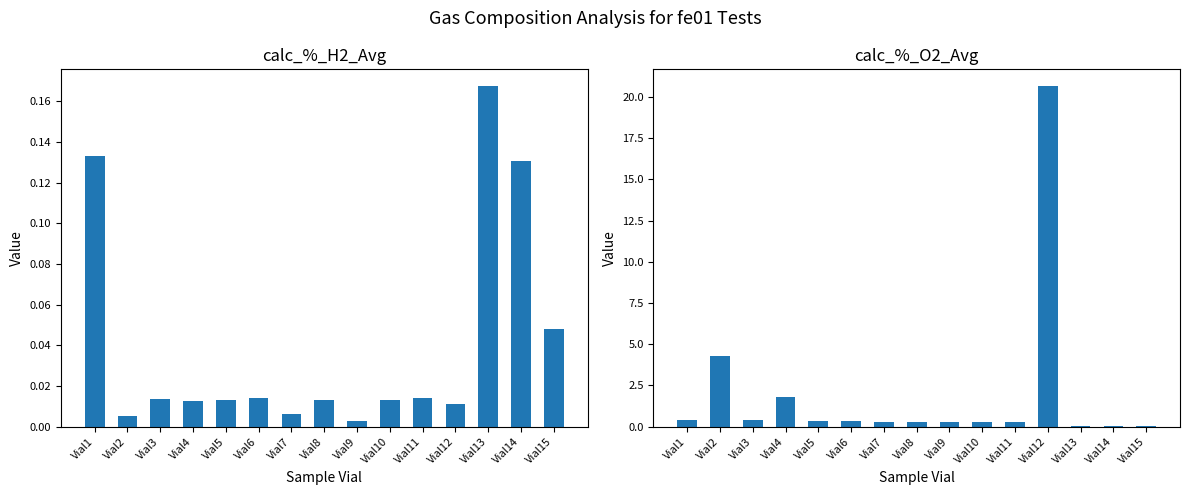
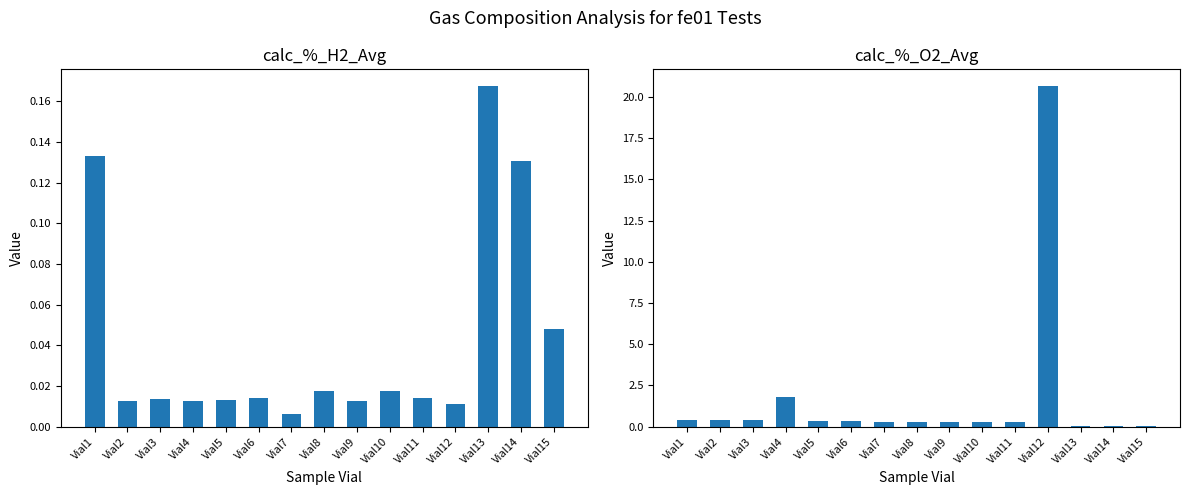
calc_%_H2_Avg, Vial2: 0.005 -> 0.013
calc_%_H2_Avg, Vial8: 0.013 -> 0.018
calc_%_H2_Avg, Vial9: 0.003 -> 0.012
calc_%_H2_Avg, Vial10: 0.013 -> 0.017
calc_%_O2_Avg, Vial2: 4.3 -> 0.4
